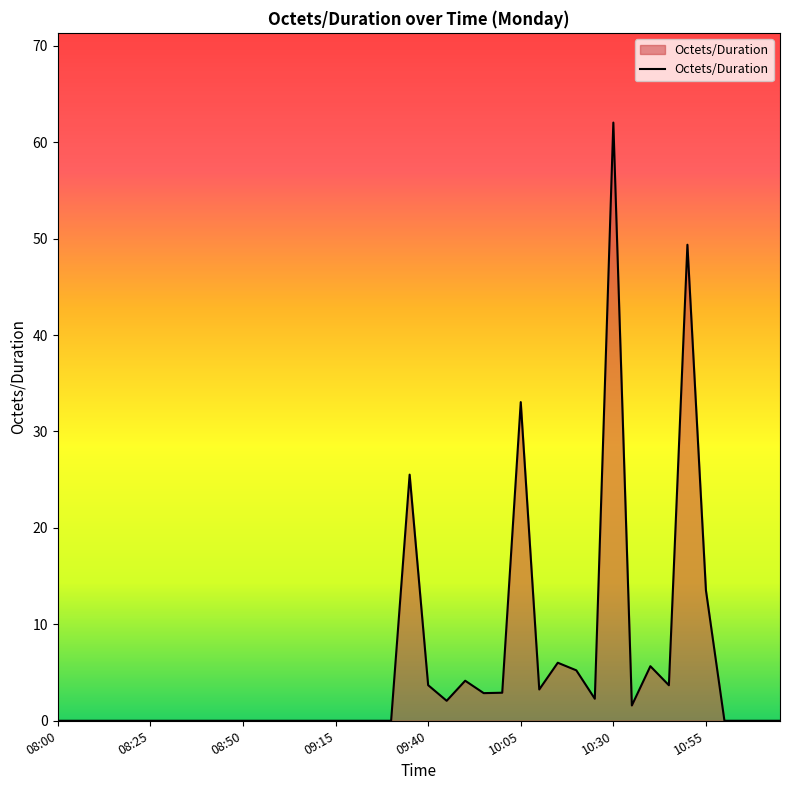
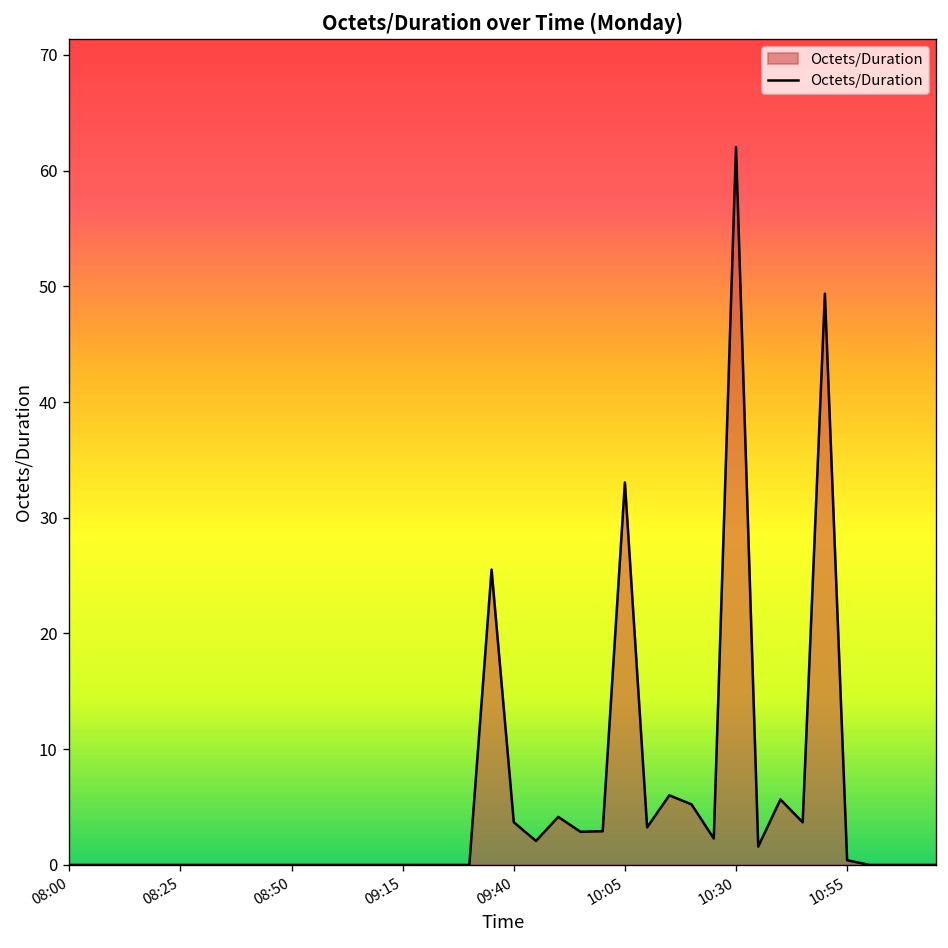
10:55: 14 -> 0
